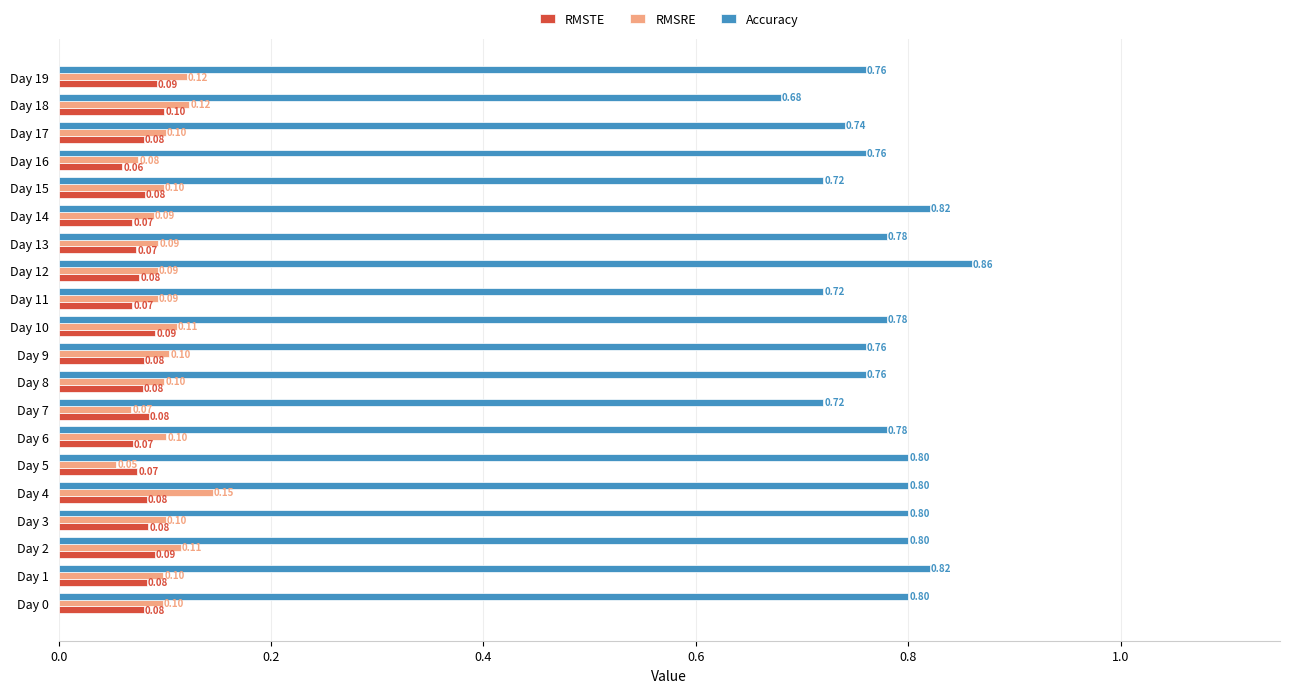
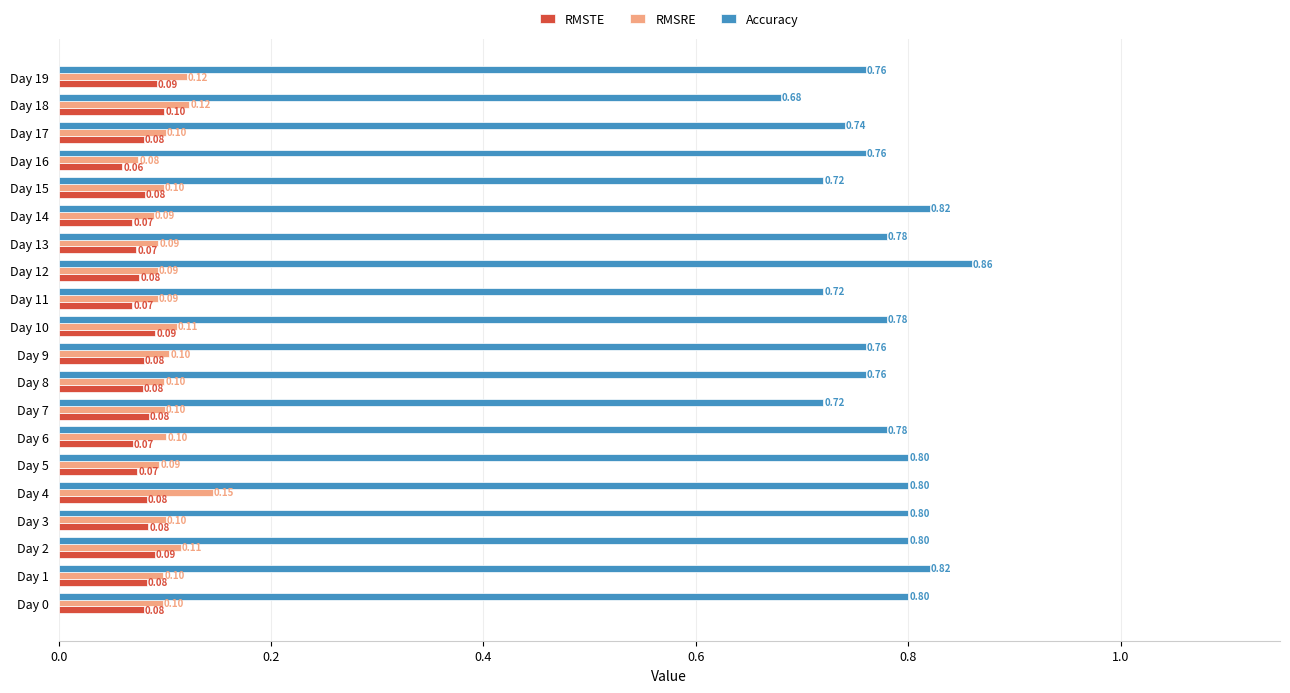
RMSRE, Day 7: 0.07 -> 0.10
RMSRE, Day 5: 0.05 -> 0.09
